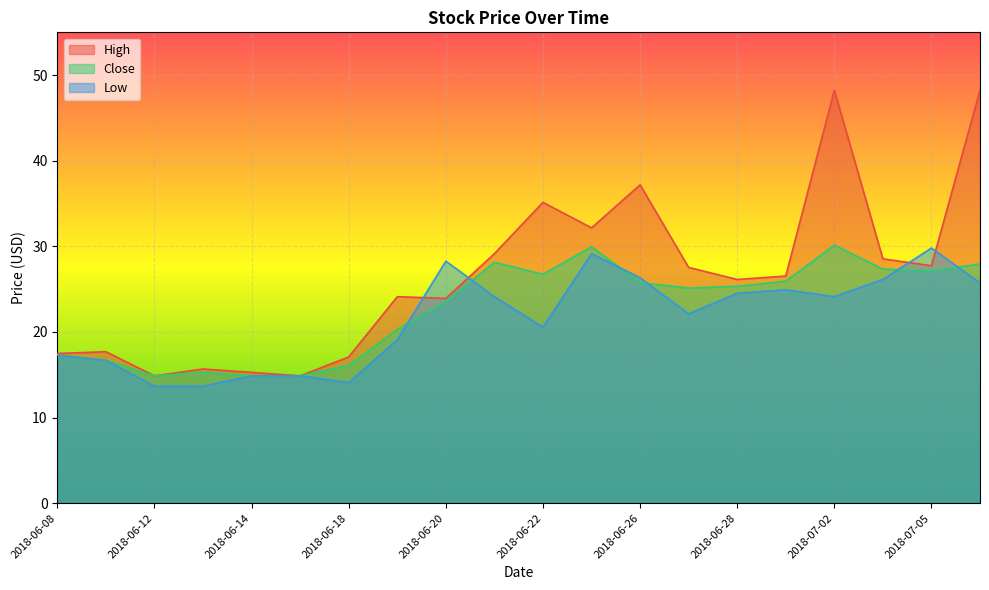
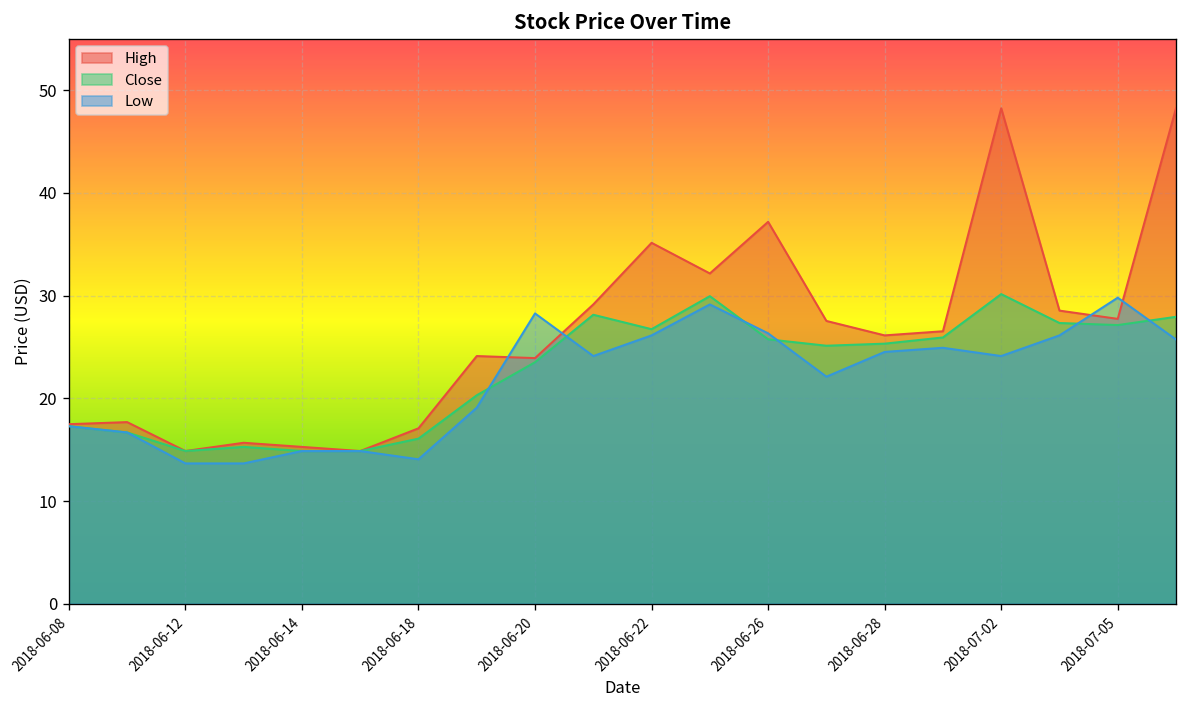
Low, 2018-06-22: 21 -> 26
